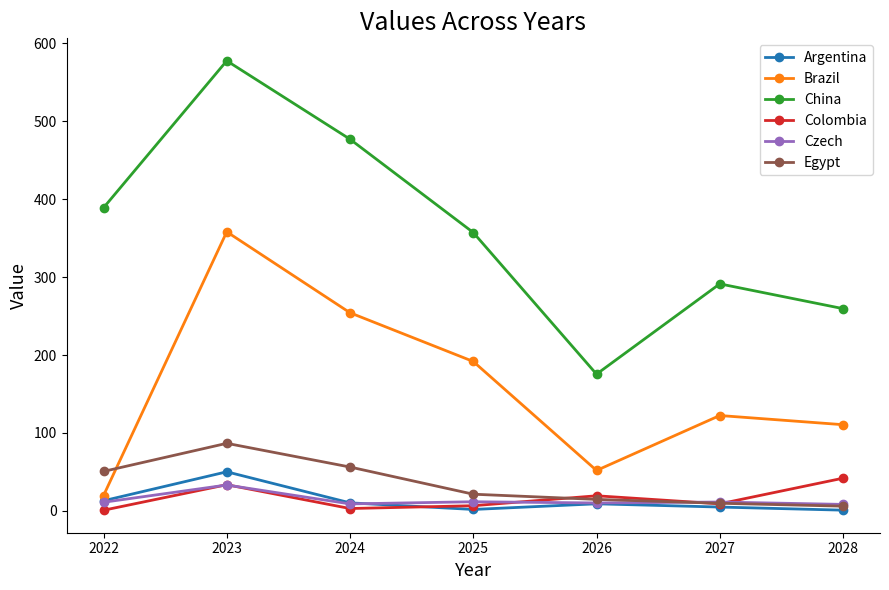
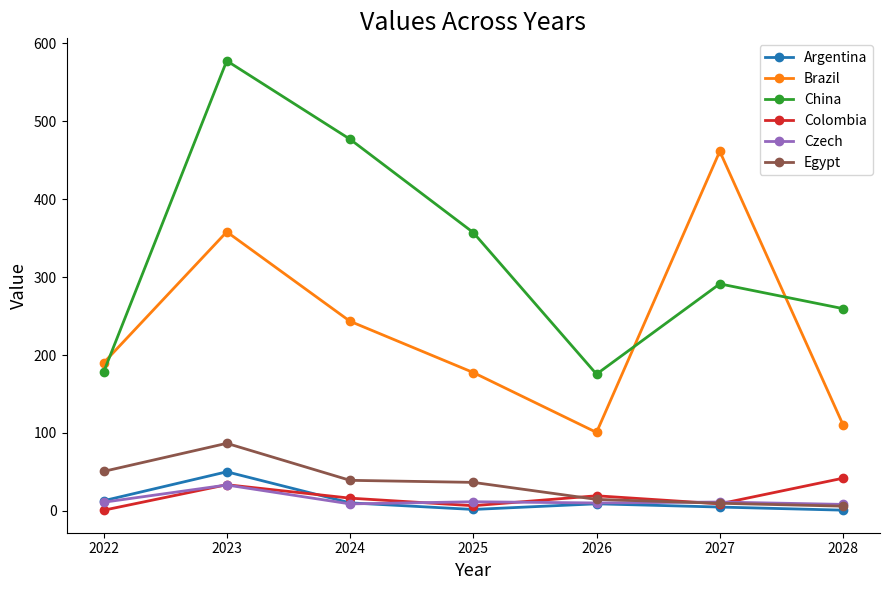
Brazil, 2022: 20 -> 190
China, 2022: 390 -> 180
Brazil, 2024: 250 -> 240
Colombia, 2024: 0 -> 20
Egypt, 2024: 60 -> 40
Brazil, 2025: 190 -> 180
Egypt, 2025: 20 -> 40
Brazil, 2026: 50 -> 100
Brazil, 2027: 120 -> 460
